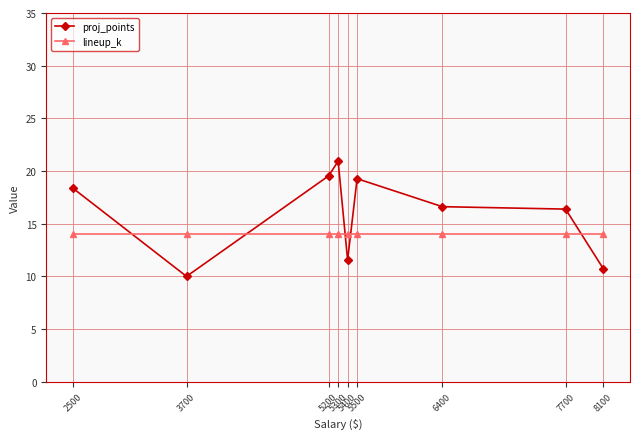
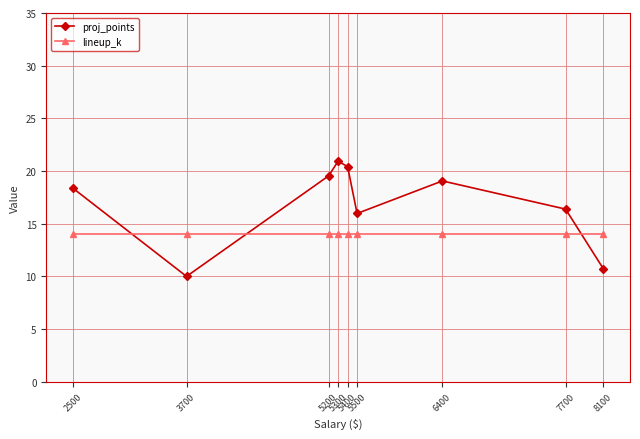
proj_points, 5400: 11.5 -> 20.4
proj_points, 5500: 19.3 -> 16.0
proj_points, 6400: 16.6 -> 19.1
